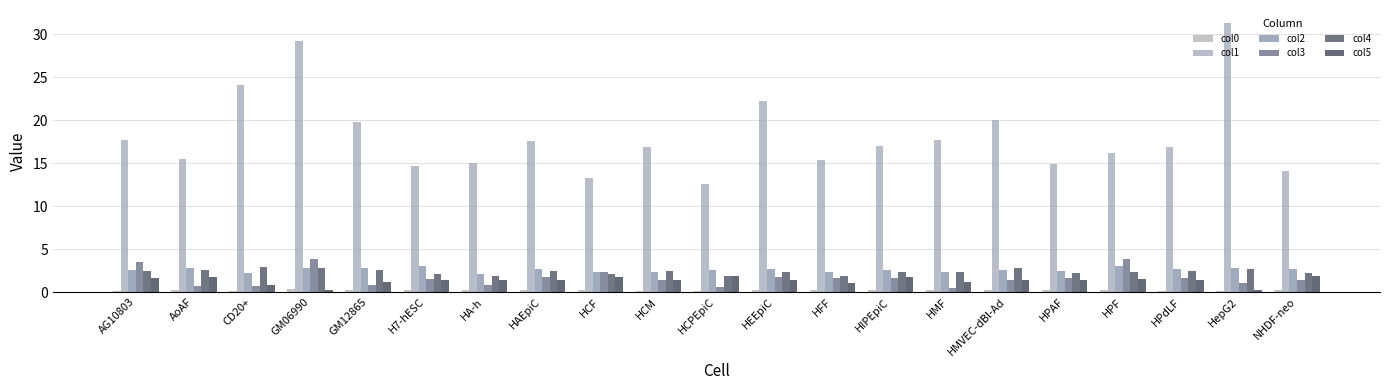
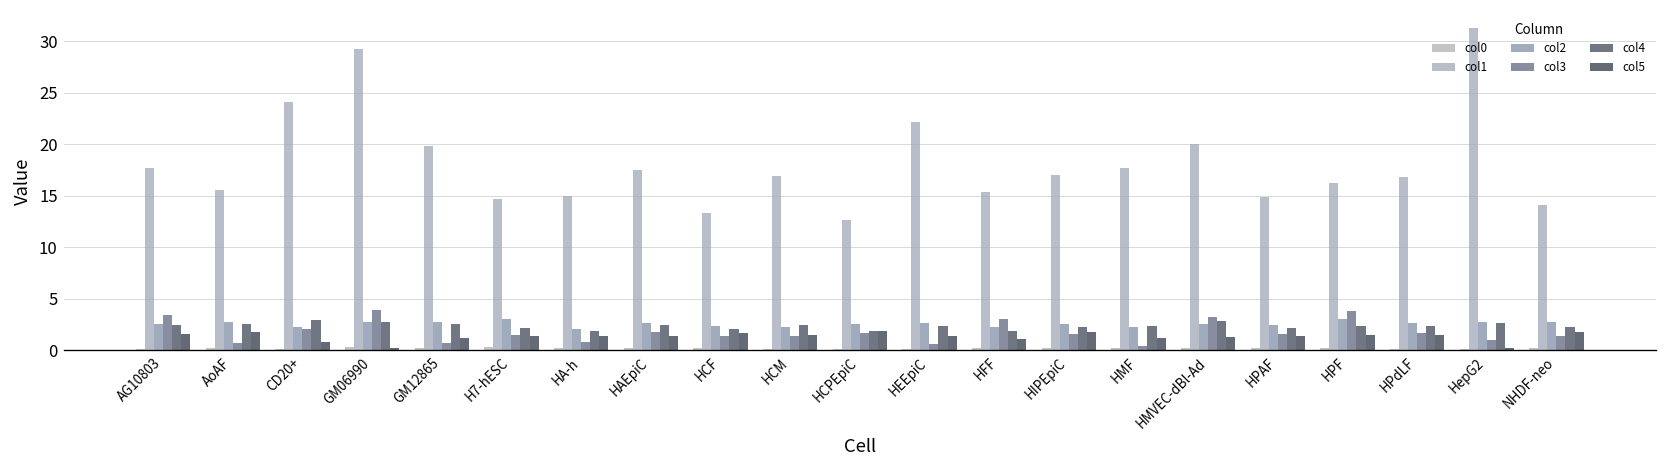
col3, CD20+: 1 -> 2
col3, HCF: 2 -> 1
col3, HCPEpiC: 1 -> 2
col3, HEEpiC: 2 -> 1
col3, HFF: 2 -> 3
col3, HMVEC-dBl-Ad: 1 -> 3
